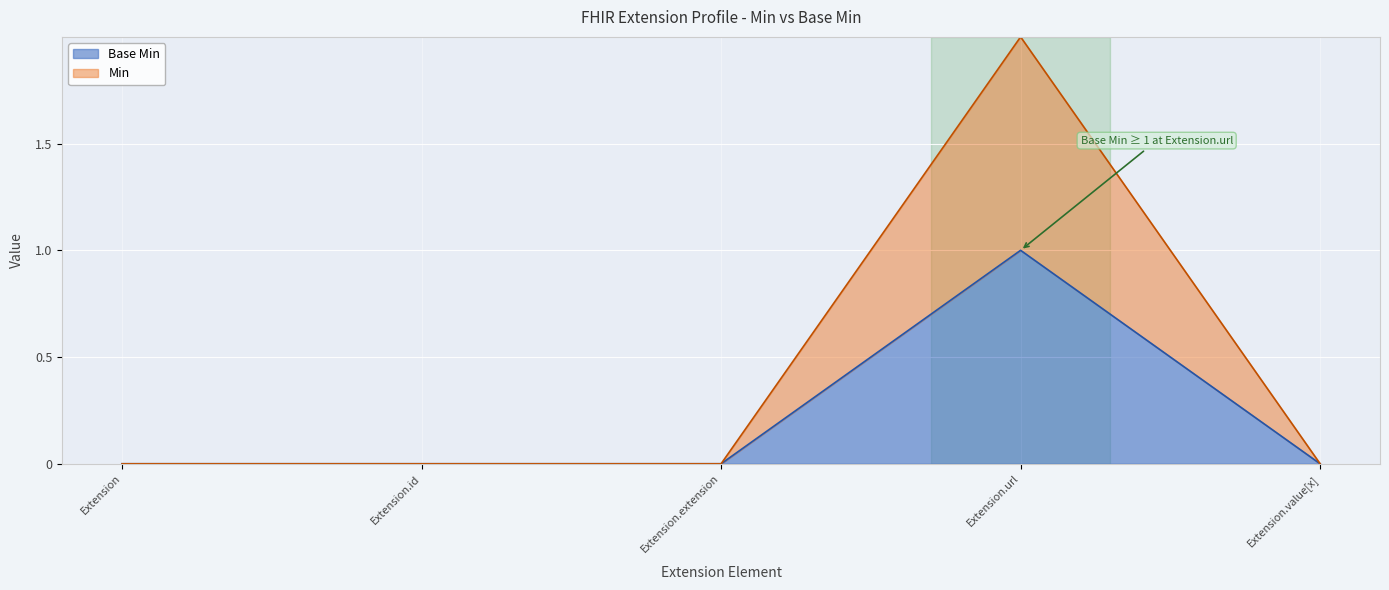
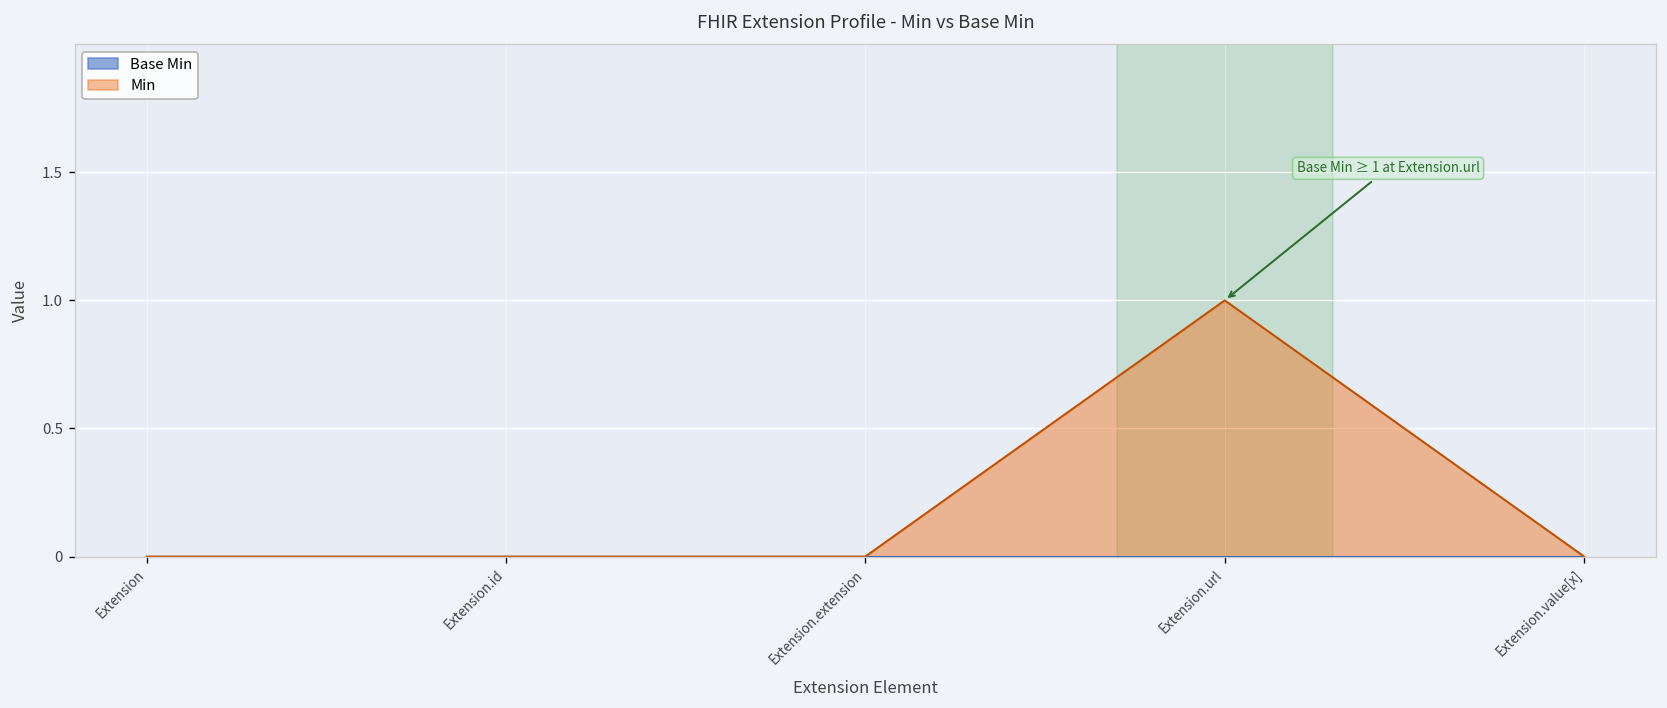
Base Min, Extension.url: 1 -> 0
